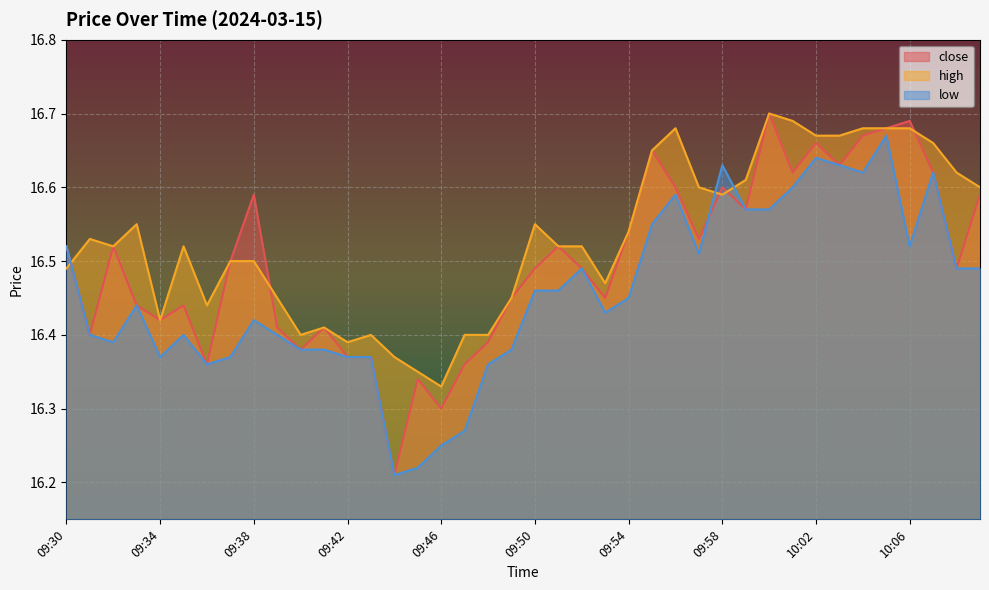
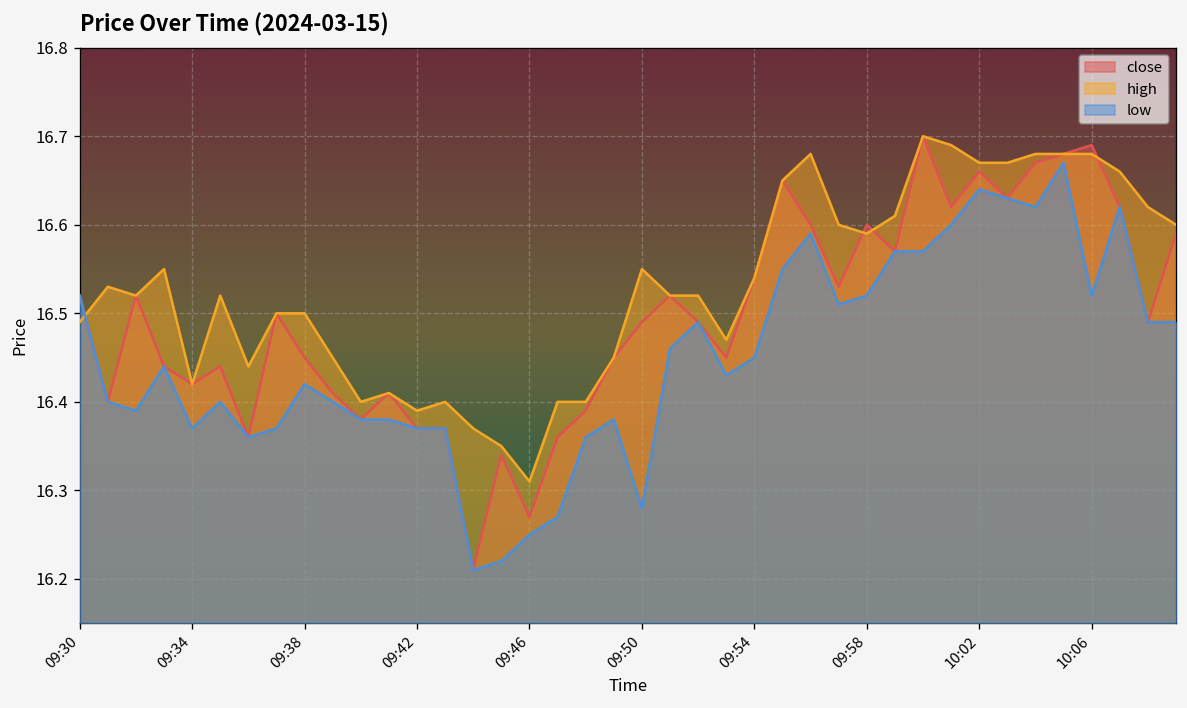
close, 09:38: 16.59 -> 16.45
close, 09:46: 16.30 -> 16.27
high, 09:46: 16.33 -> 16.31
low, 09:50: 16.46 -> 16.28
low, 09:58: 16.63 -> 16.52
